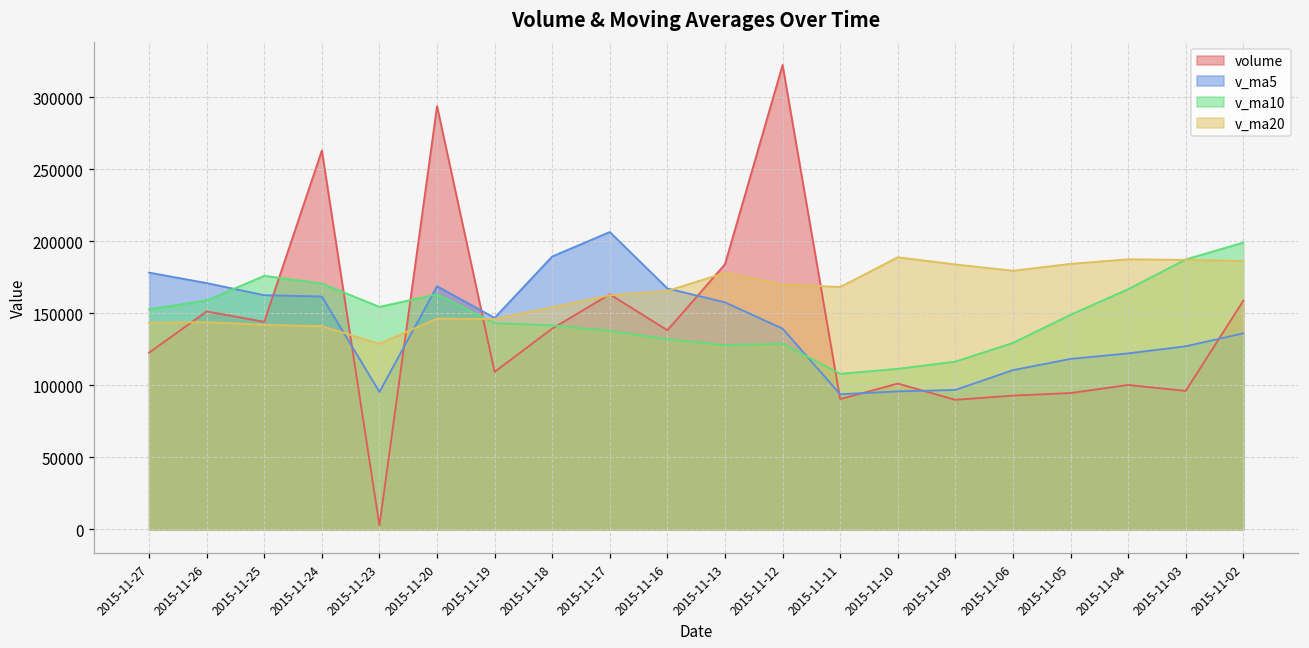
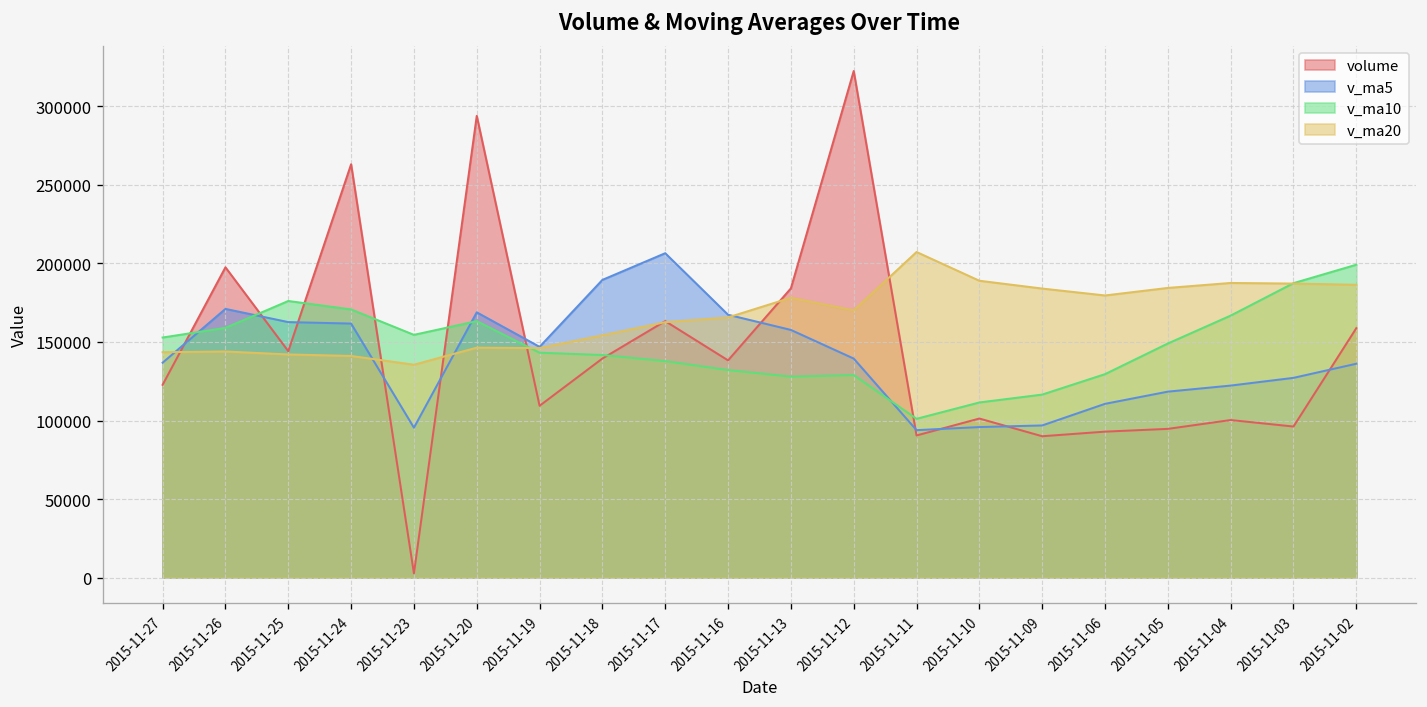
v_ma5, 2015-11-27: 178000 -> 137000
volume, 2015-11-26: 151000 -> 198000
v_ma20, 2015-11-23: 129000 -> 136000
v_ma10, 2015-11-11: 108000 -> 101000
v_ma20, 2015-11-11: 168000 -> 207000
